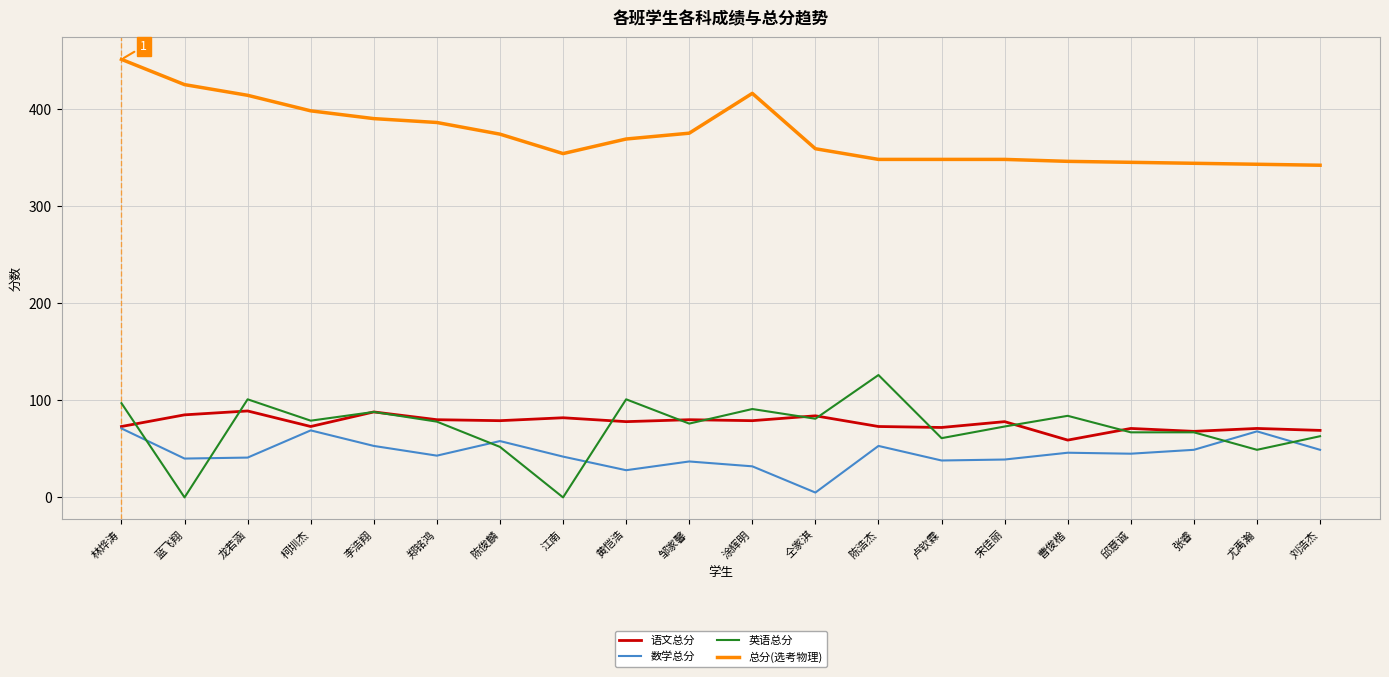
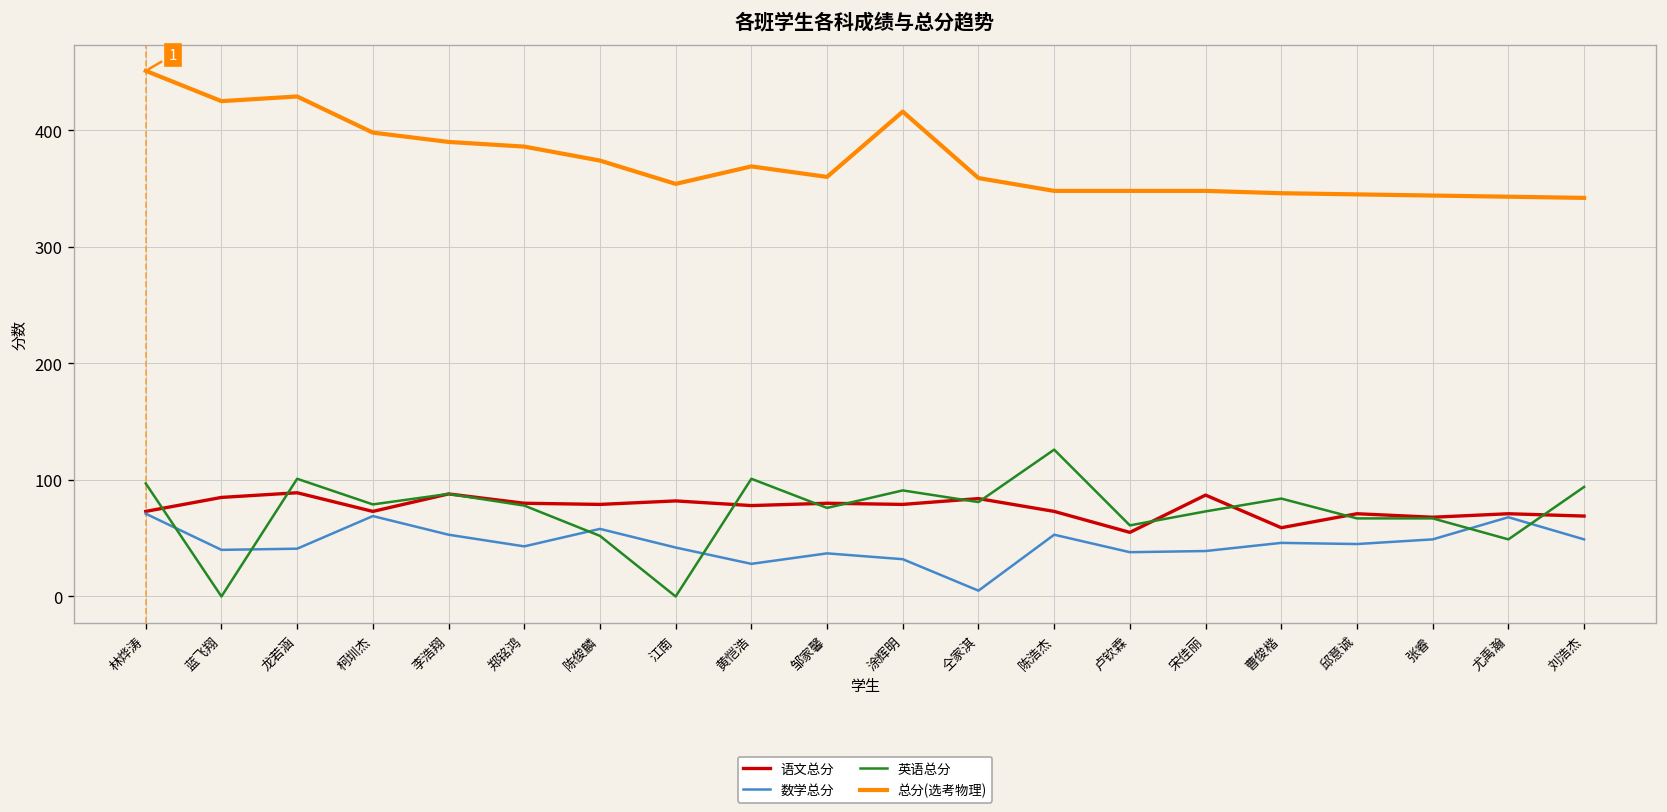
总分(选考物理), 龙若涵: 410 -> 430
总分(选考物理), 邹家馨: 380 -> 360
语文总分, 卢钦霖: 70 -> 60
语文总分, 宋佳丽: 80 -> 90
英语总分, 刘浩杰: 60 -> 90
